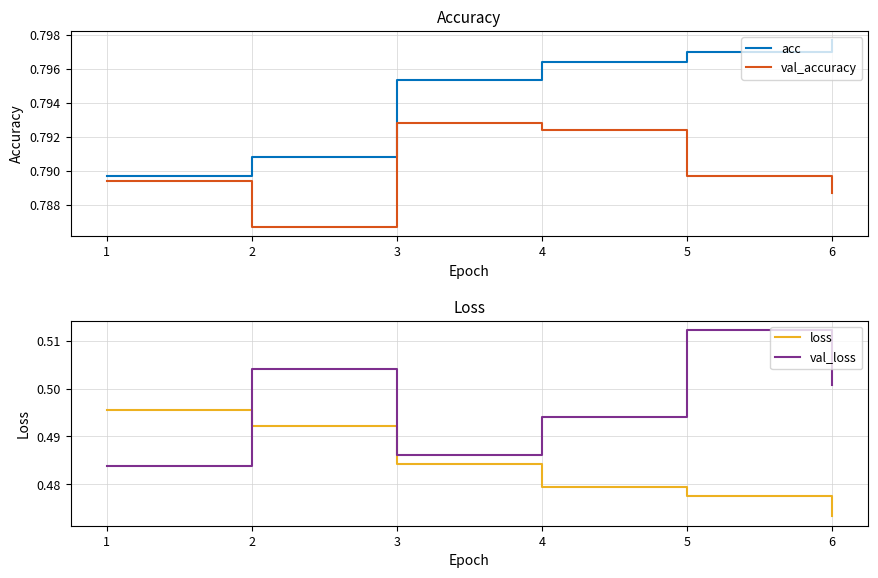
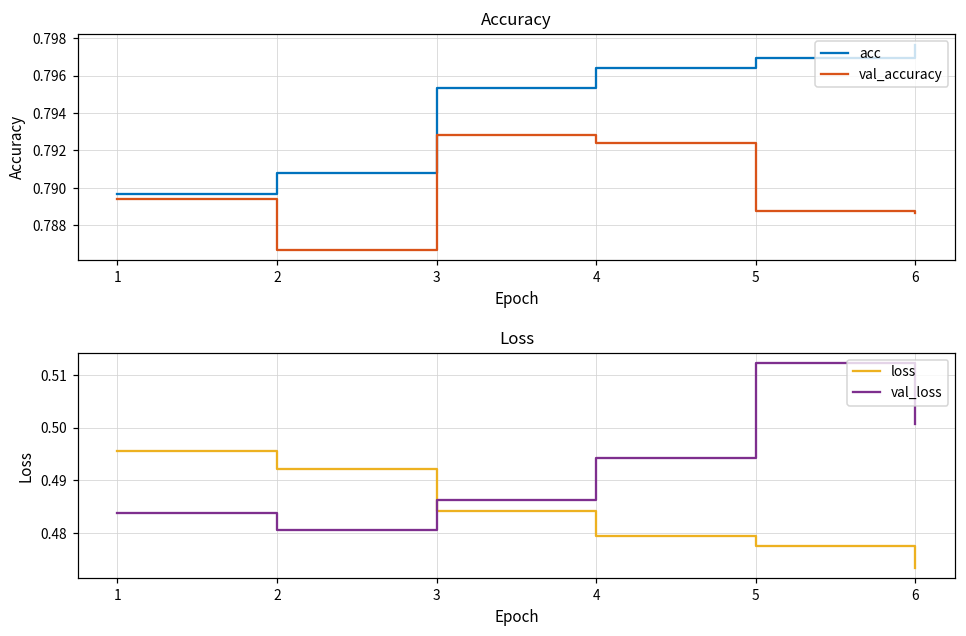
Accuracy, val_accuracy, 5: 0.7897 -> 0.7887
Loss, val_loss, 2: 0.504 -> 0.481
